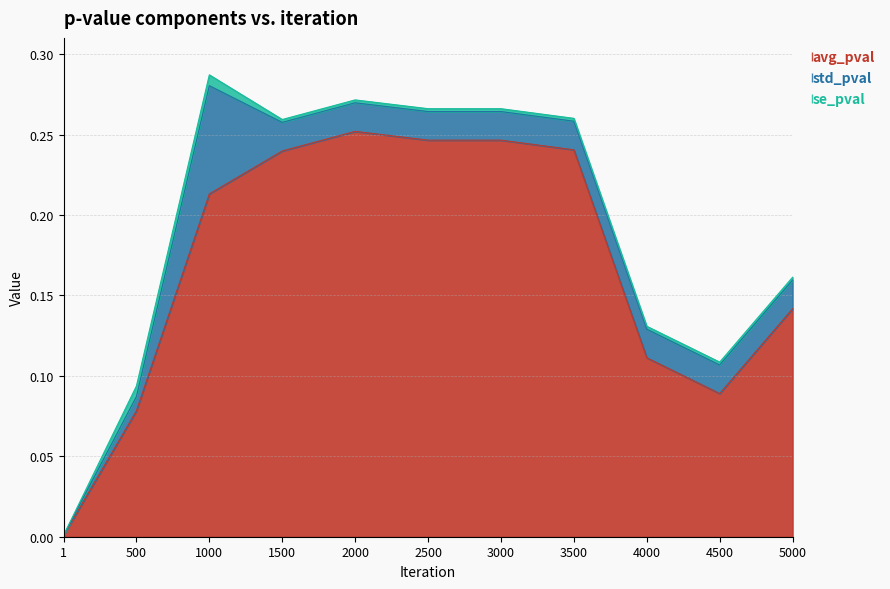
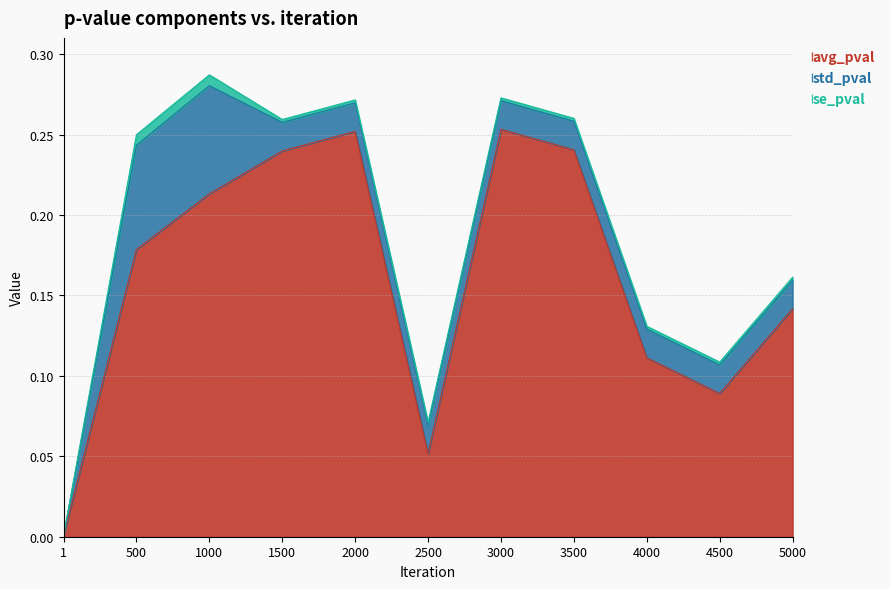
avg_pval, 500: 0.078 -> 0.179
std_pval, 500: 0.009 -> 0.065
avg_pval, 2500: 0.247 -> 0.052
avg_pval, 3000: 0.247 -> 0.253
